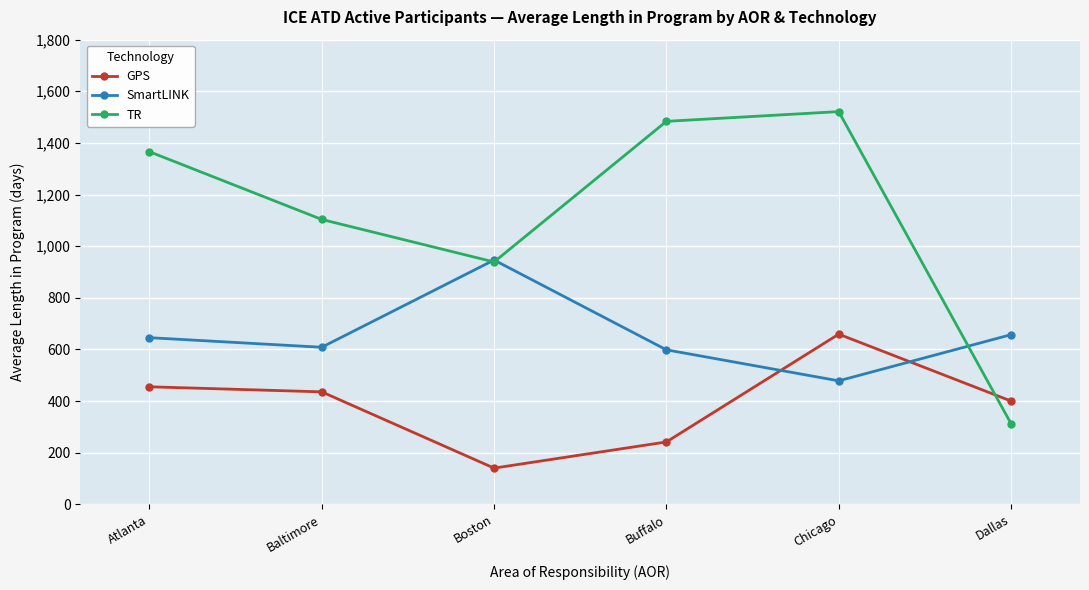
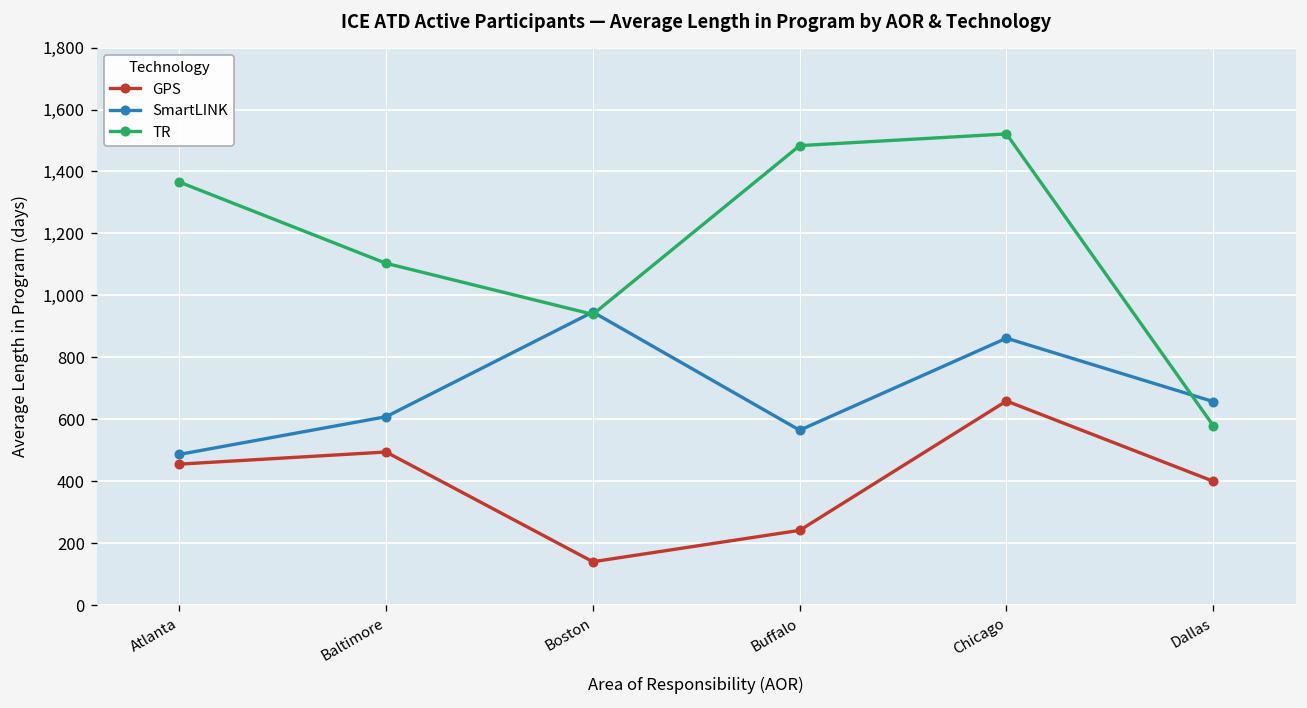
SmartLINK, Atlanta: 650 -> 490
GPS, Baltimore: 440 -> 490
SmartLINK, Buffalo: 600 -> 560
SmartLINK, Chicago: 480 -> 860
TR, Dallas: 310 -> 580
